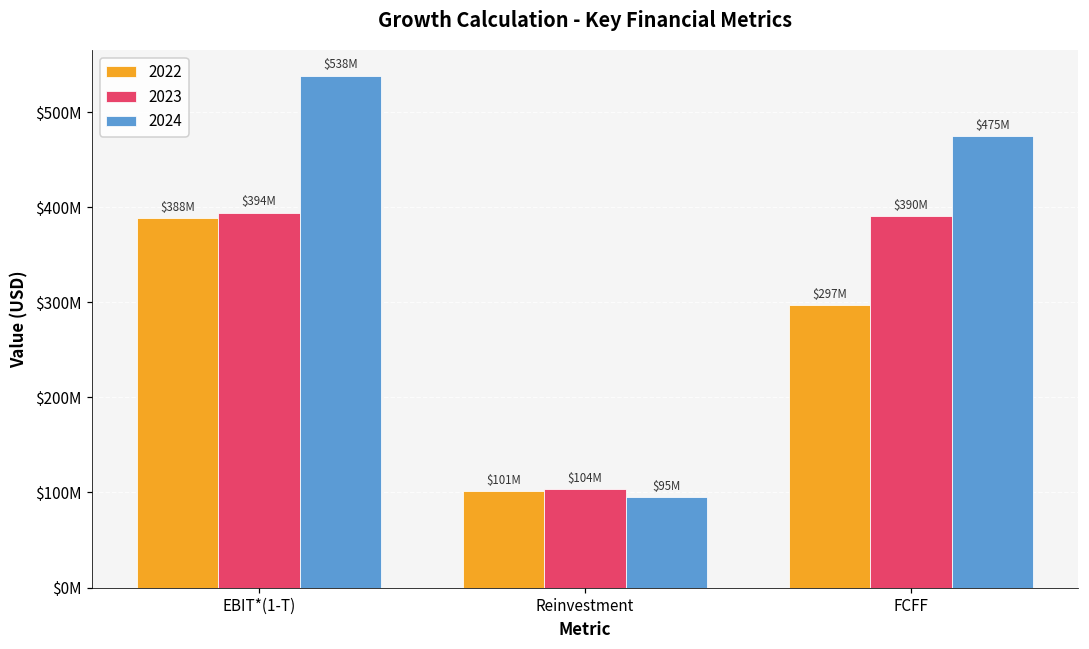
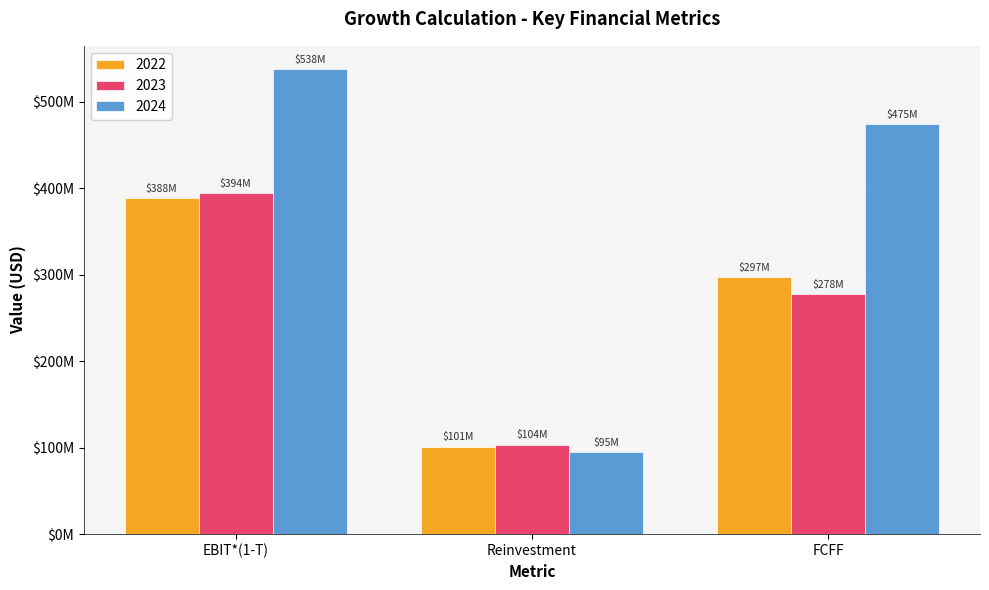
2023, FCFF: $390M -> $278M
